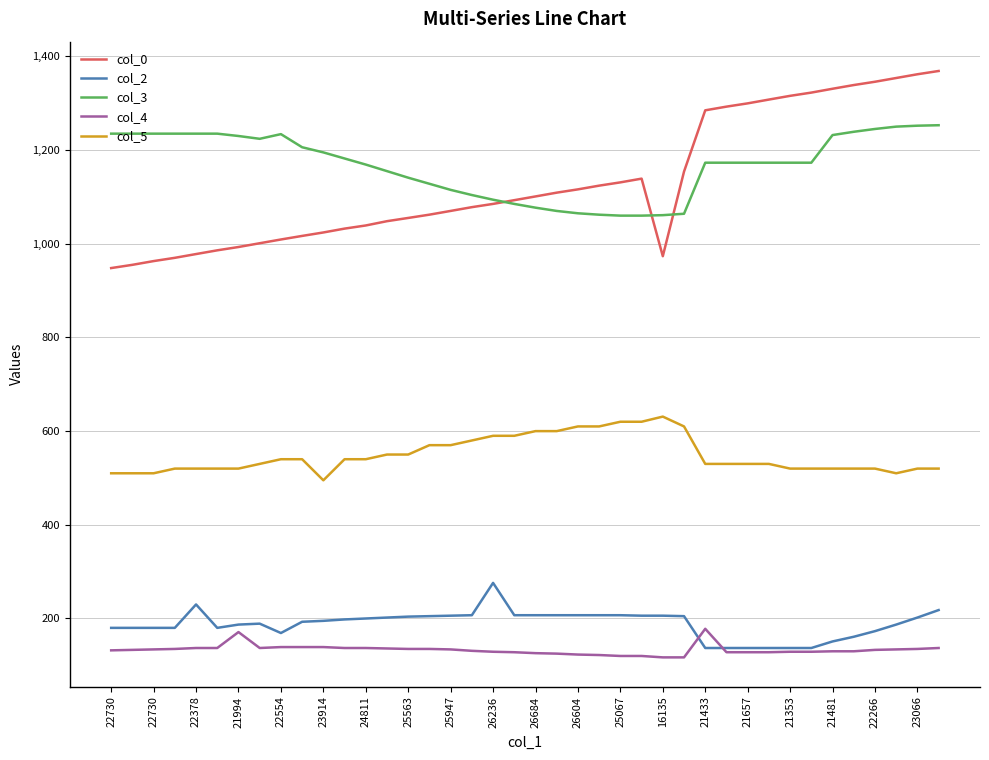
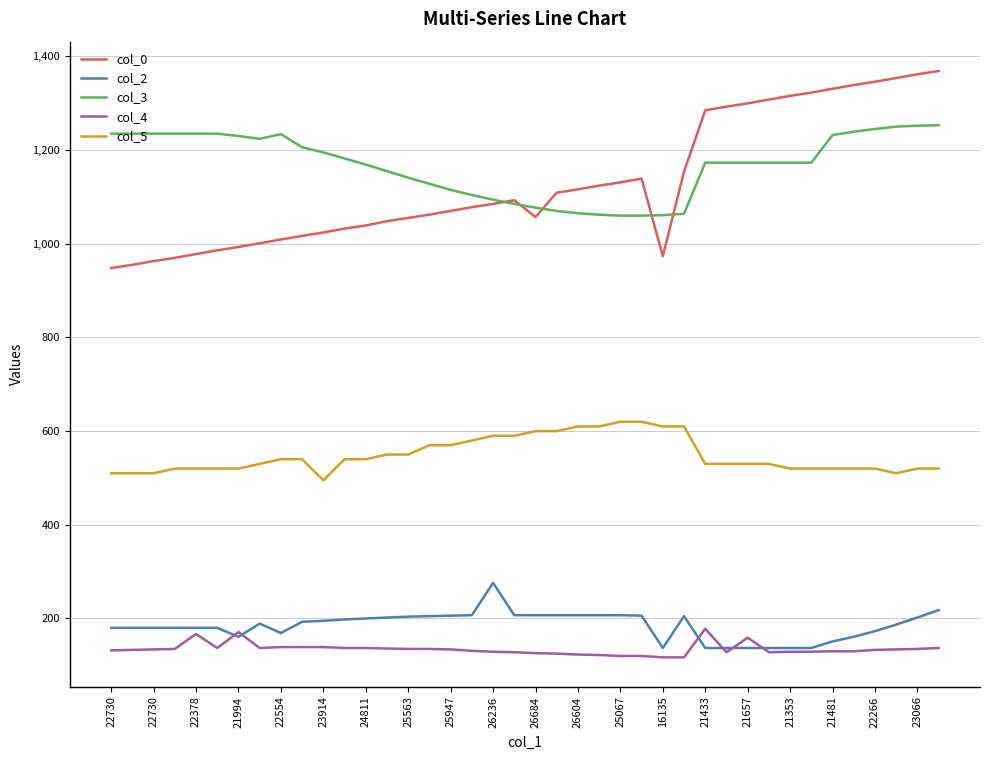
col_2, 22378: 230 -> 180
col_4, 22378: 140 -> 170
col_2, 21994: 190 -> 160
col_0, 26684: 1,100 -> 1,060
col_2, 16135: 210 -> 140
col_5, 16135: 630 -> 610
col_4, 21657: 130 -> 160
